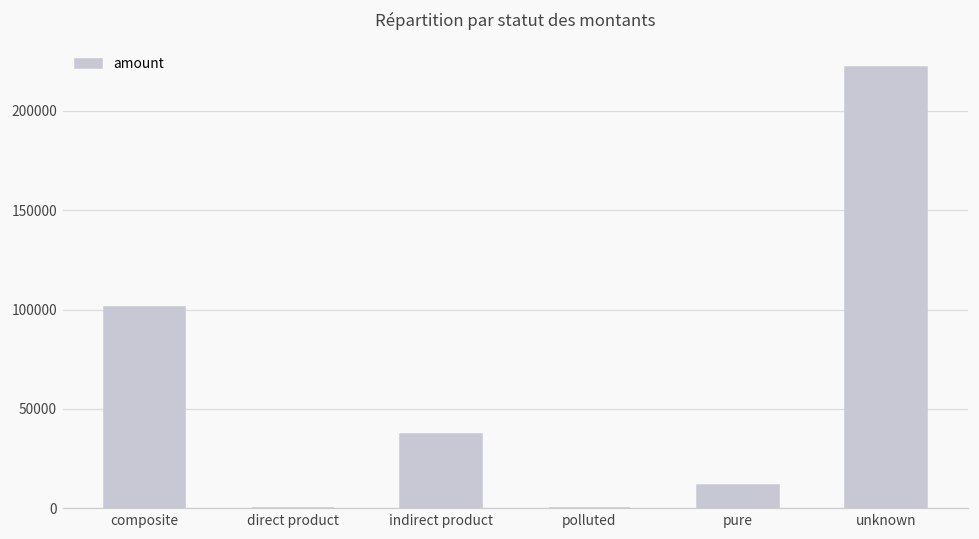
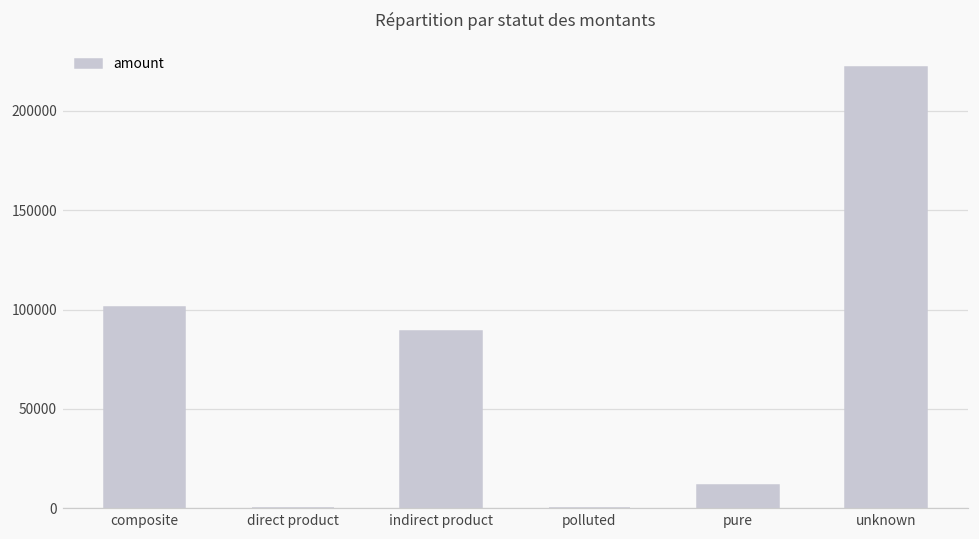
indirect product: 37000 -> 89000
